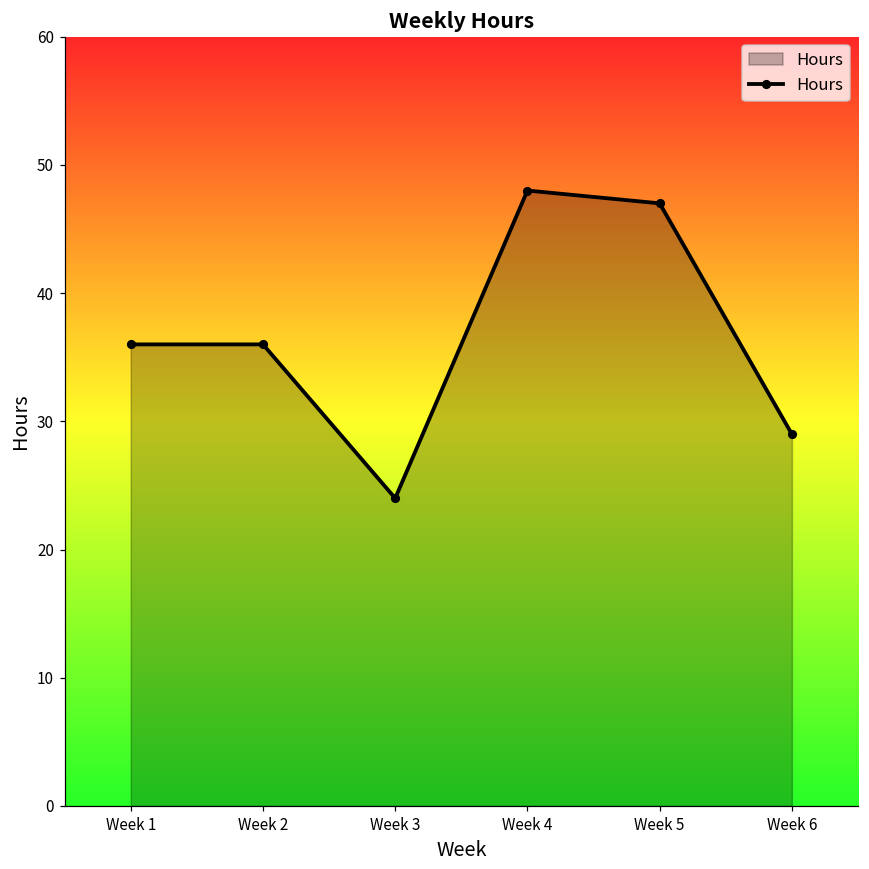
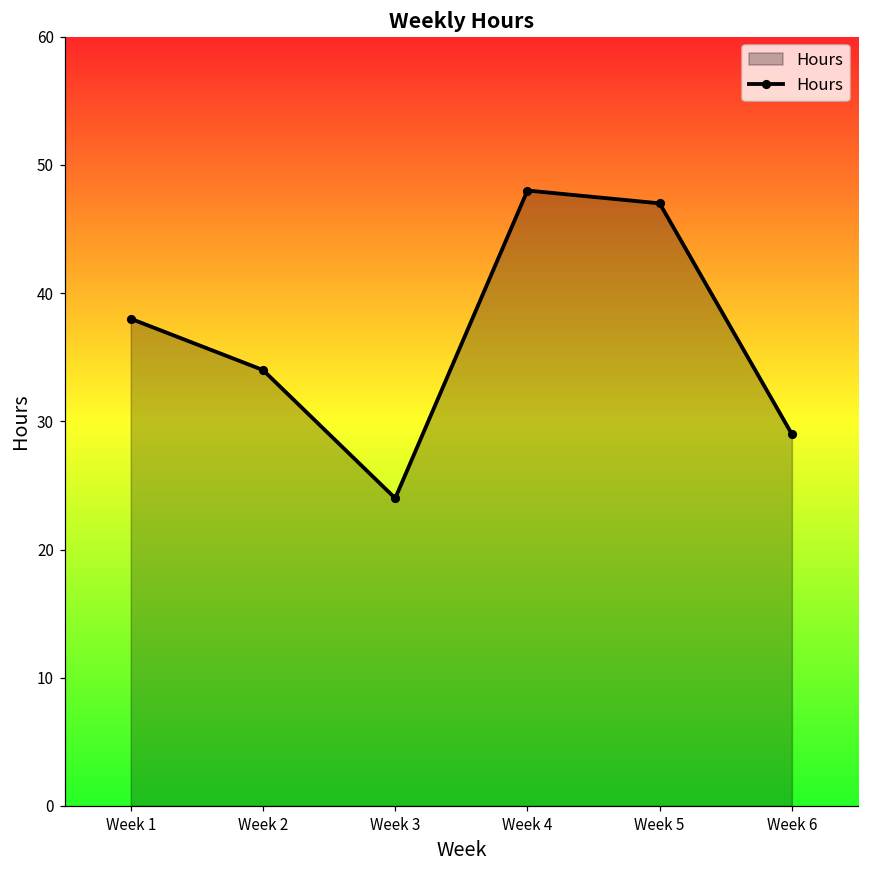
Week 1: 36 -> 38
Week 2: 36 -> 34
